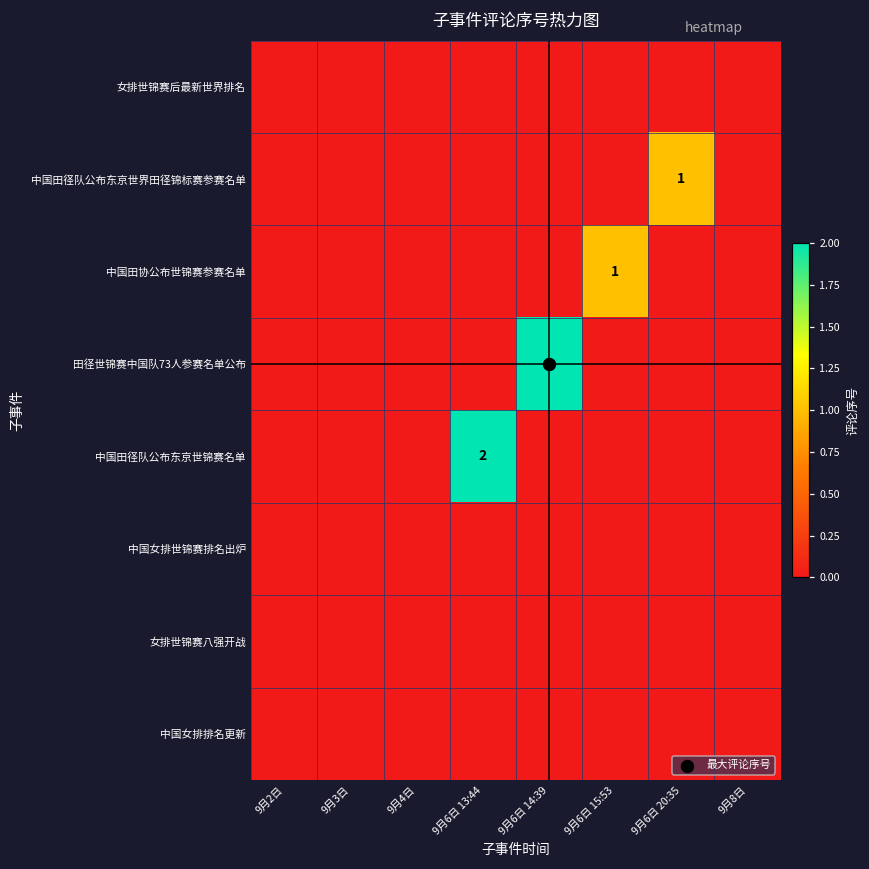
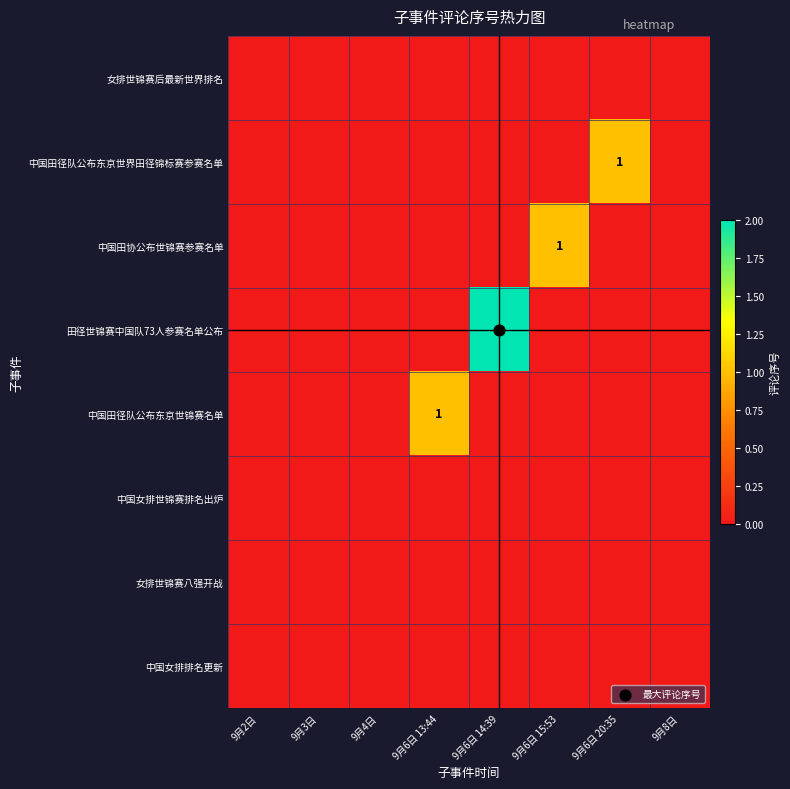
中国田径队公布东京世锦赛名单, 9月6日 13:44: 2 -> 1
